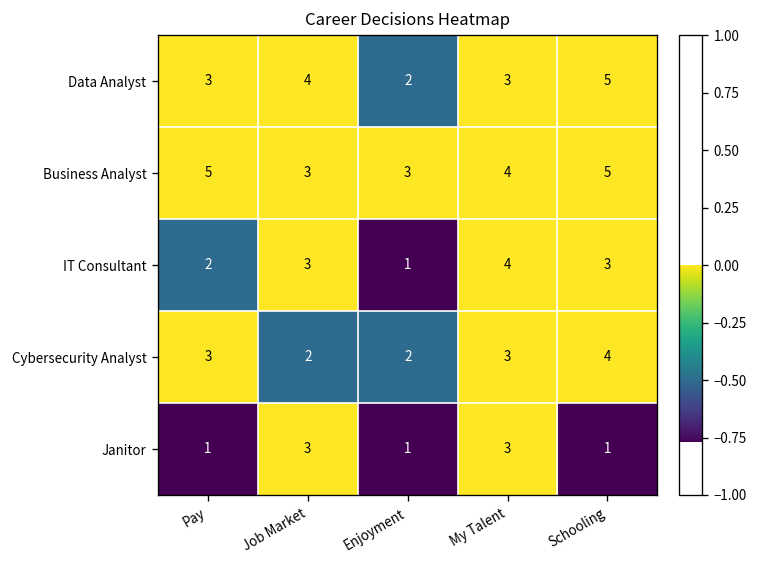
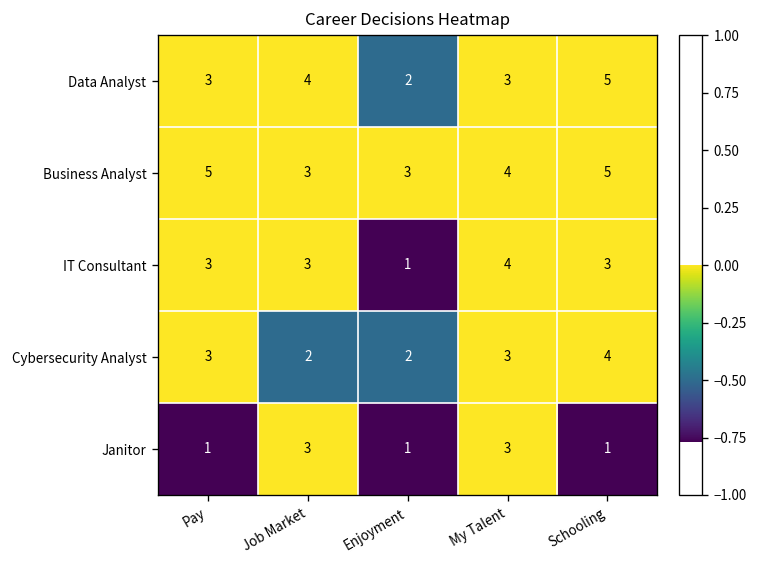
IT Consultant, Pay: 2 -> 3
